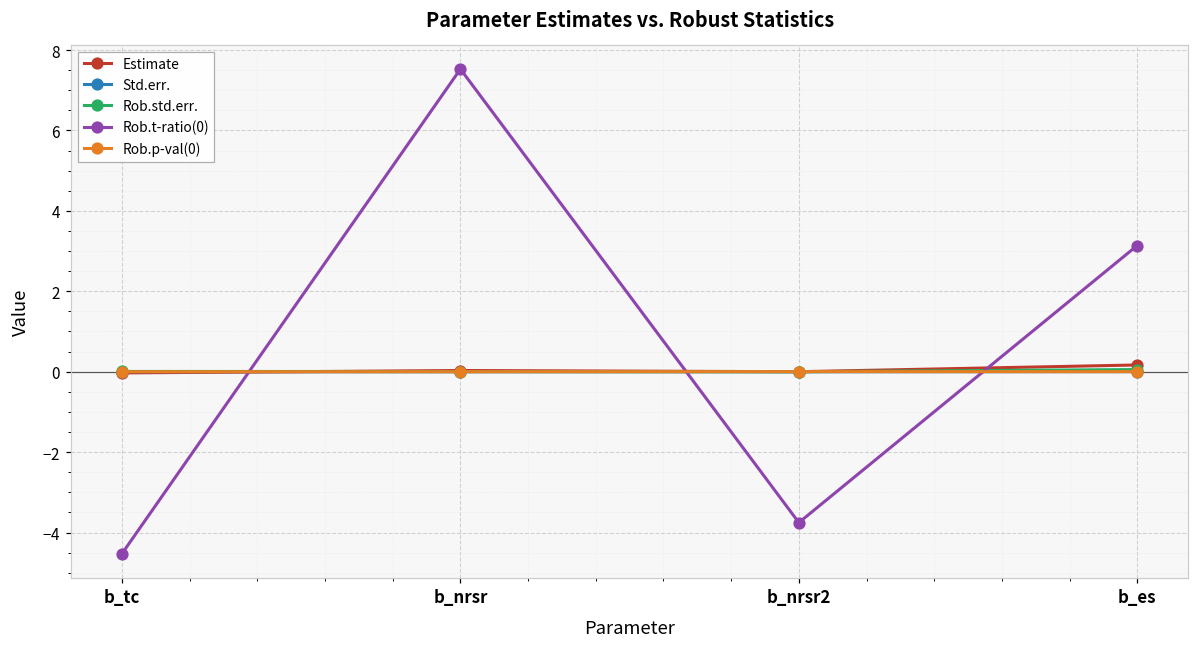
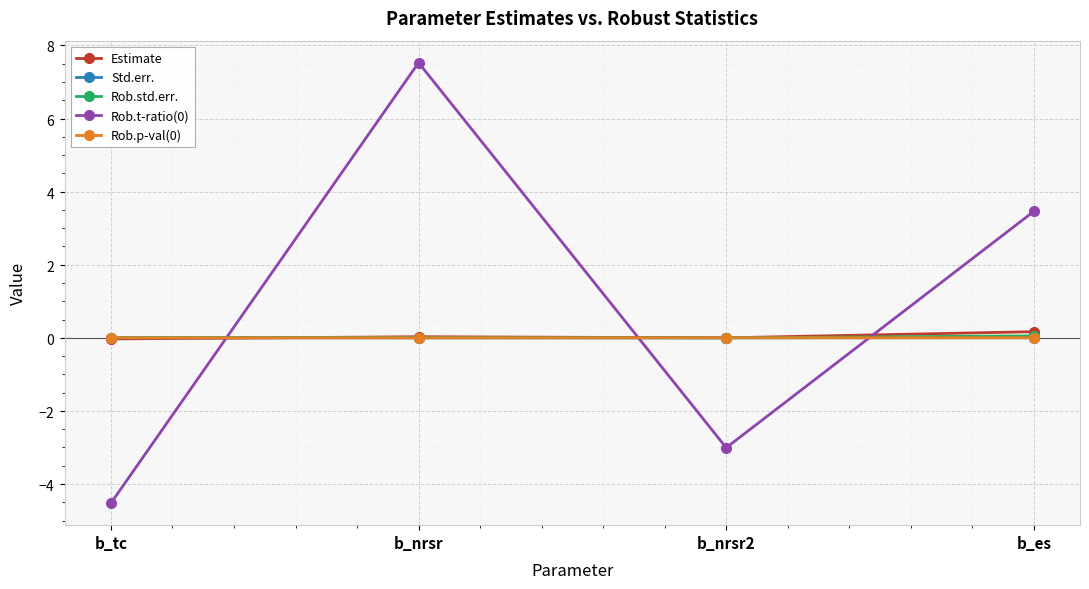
Rob.t-ratio(0), b_nrsr2: -3.8 -> -3.0
Rob.t-ratio(0), b_es: 3.1 -> 3.5
